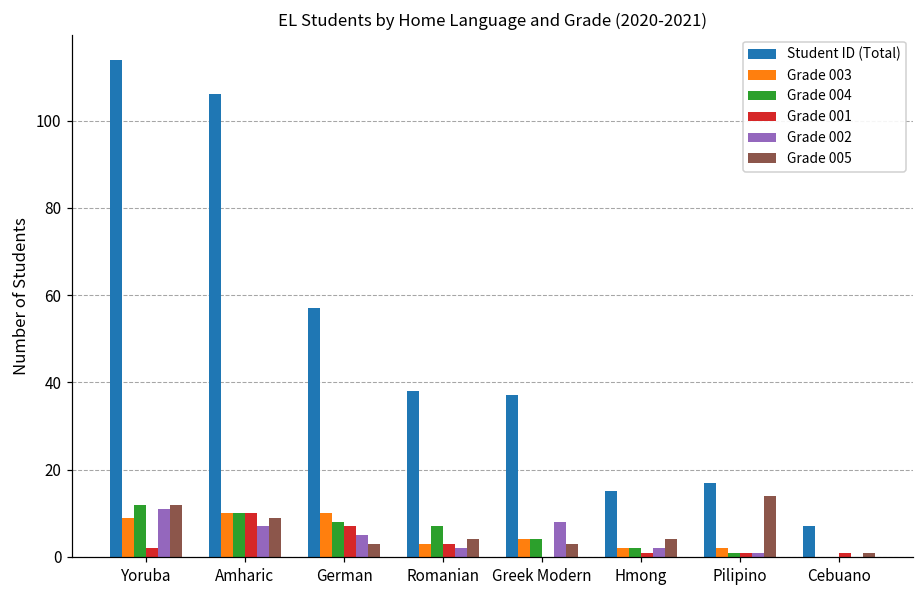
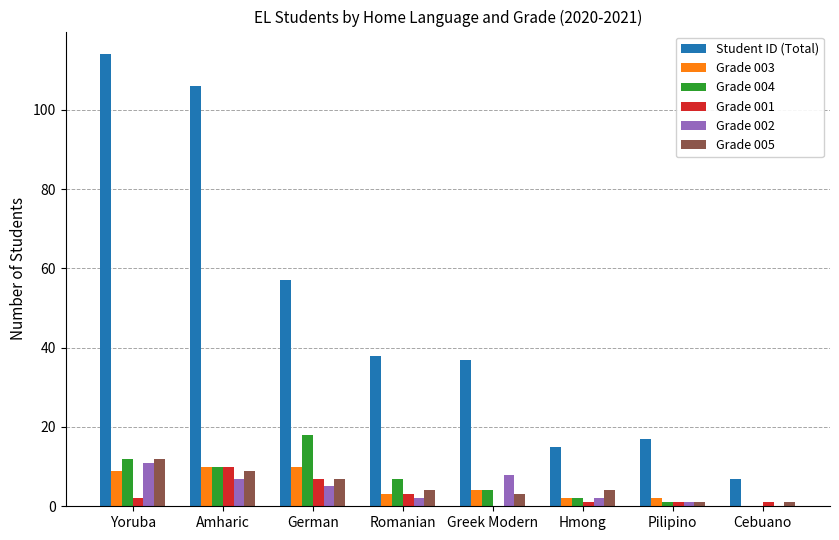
Grade 004, German: 8 -> 18
Grade 005, German: 3 -> 7
Grade 005, Pilipino: 14 -> 1
